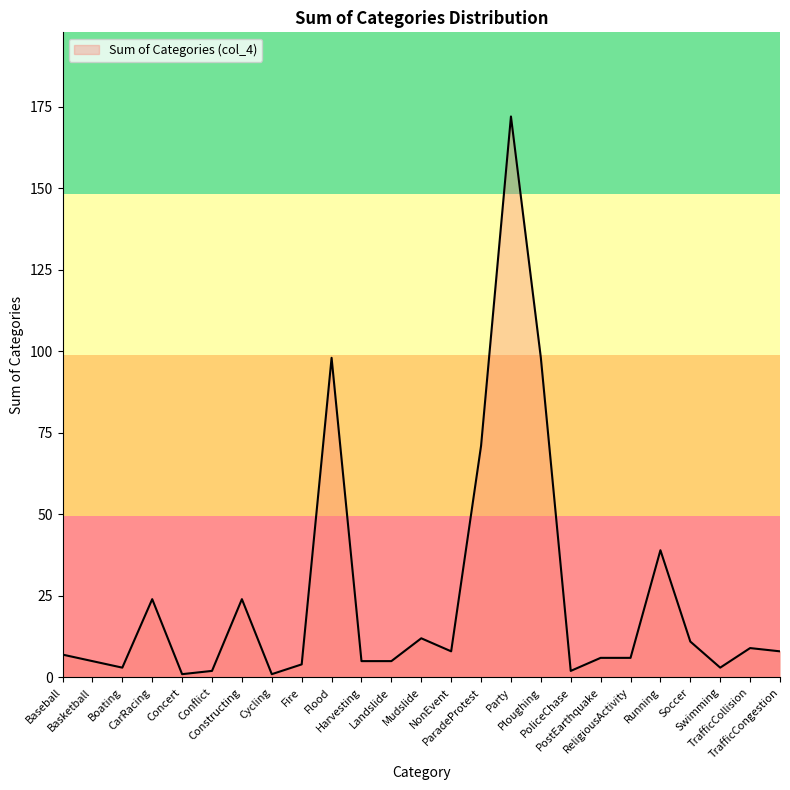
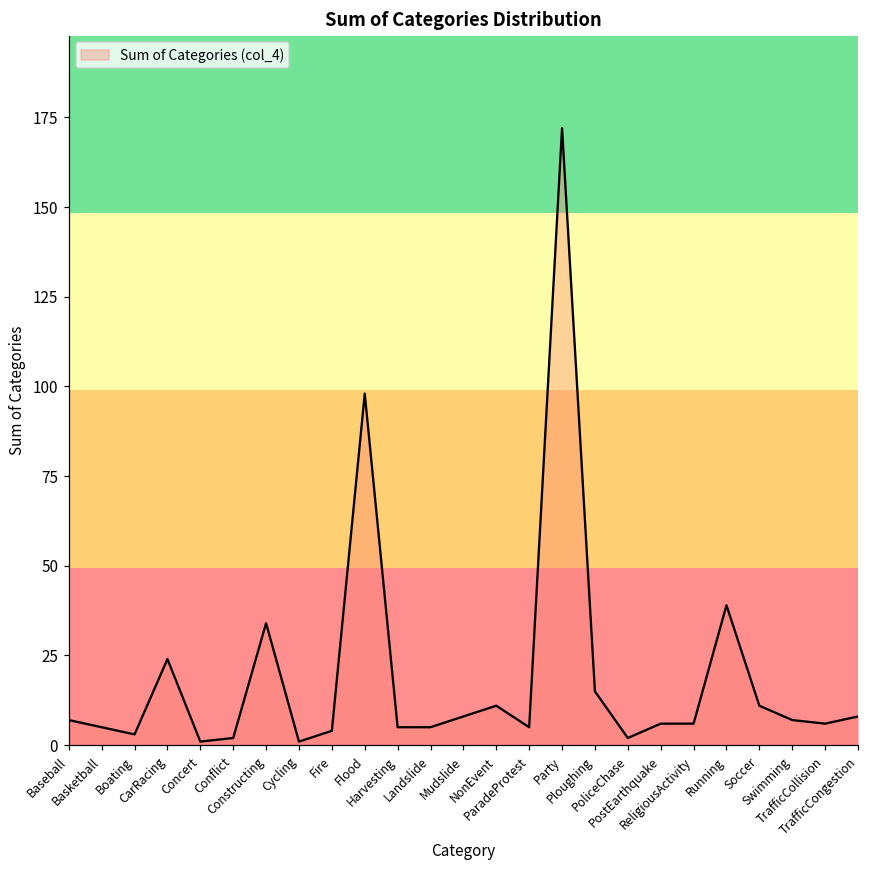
Constructing: 24 -> 34
Mudslide: 12 -> 8
NonEvent: 8 -> 11
ParadeProtest: 71 -> 5
Ploughing: 98 -> 15
Swimming: 3 -> 7
TrafficCollision: 9 -> 6
